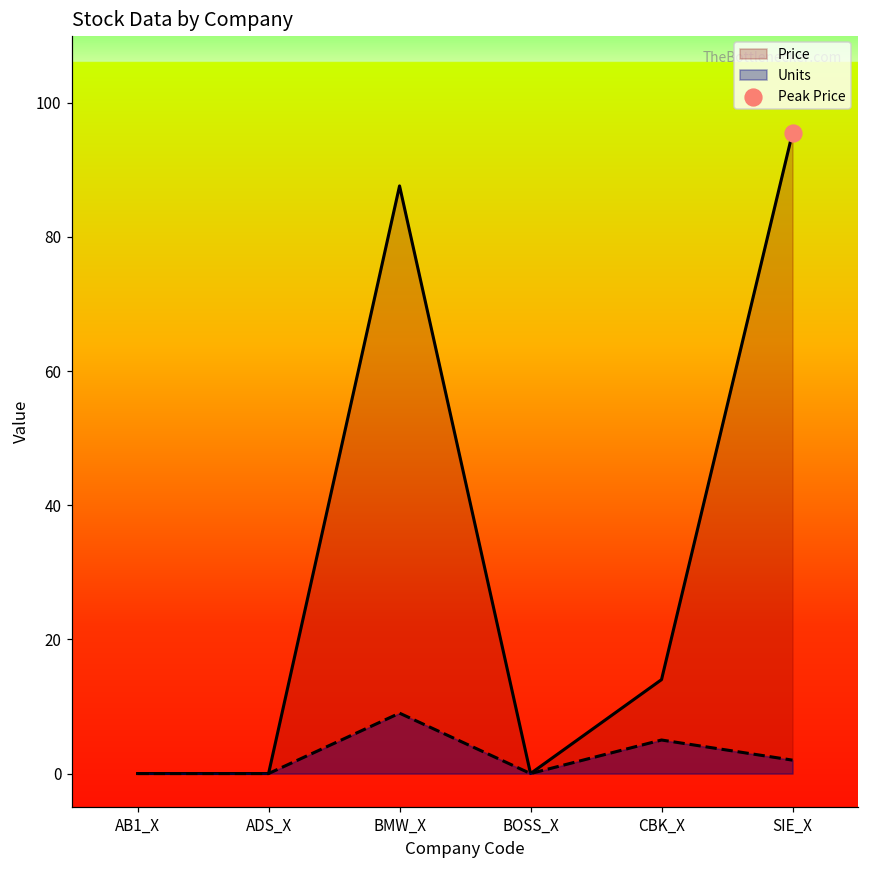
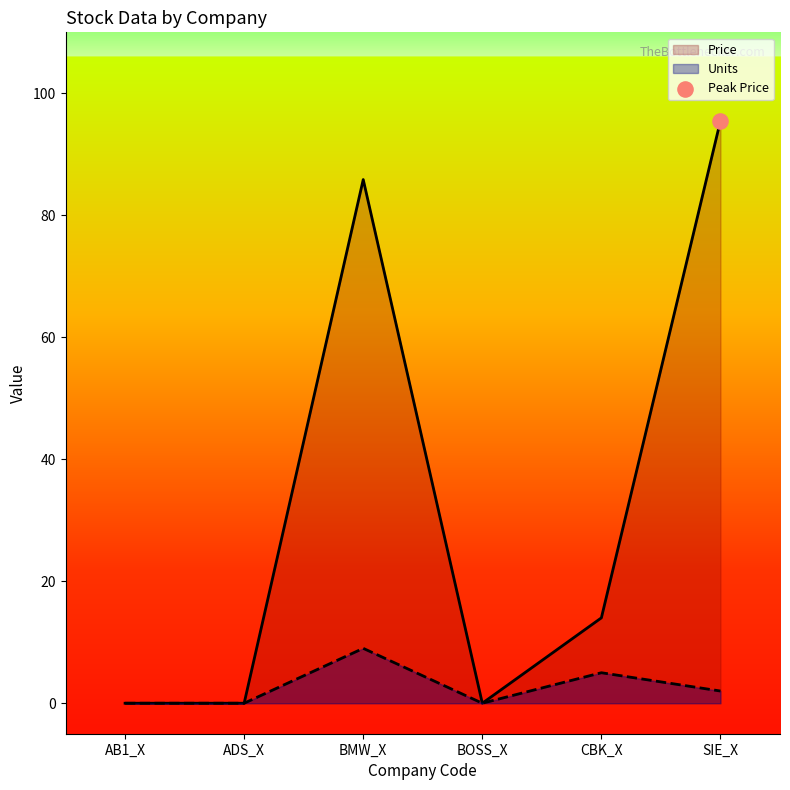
Price, BMW_X: 88 -> 86
